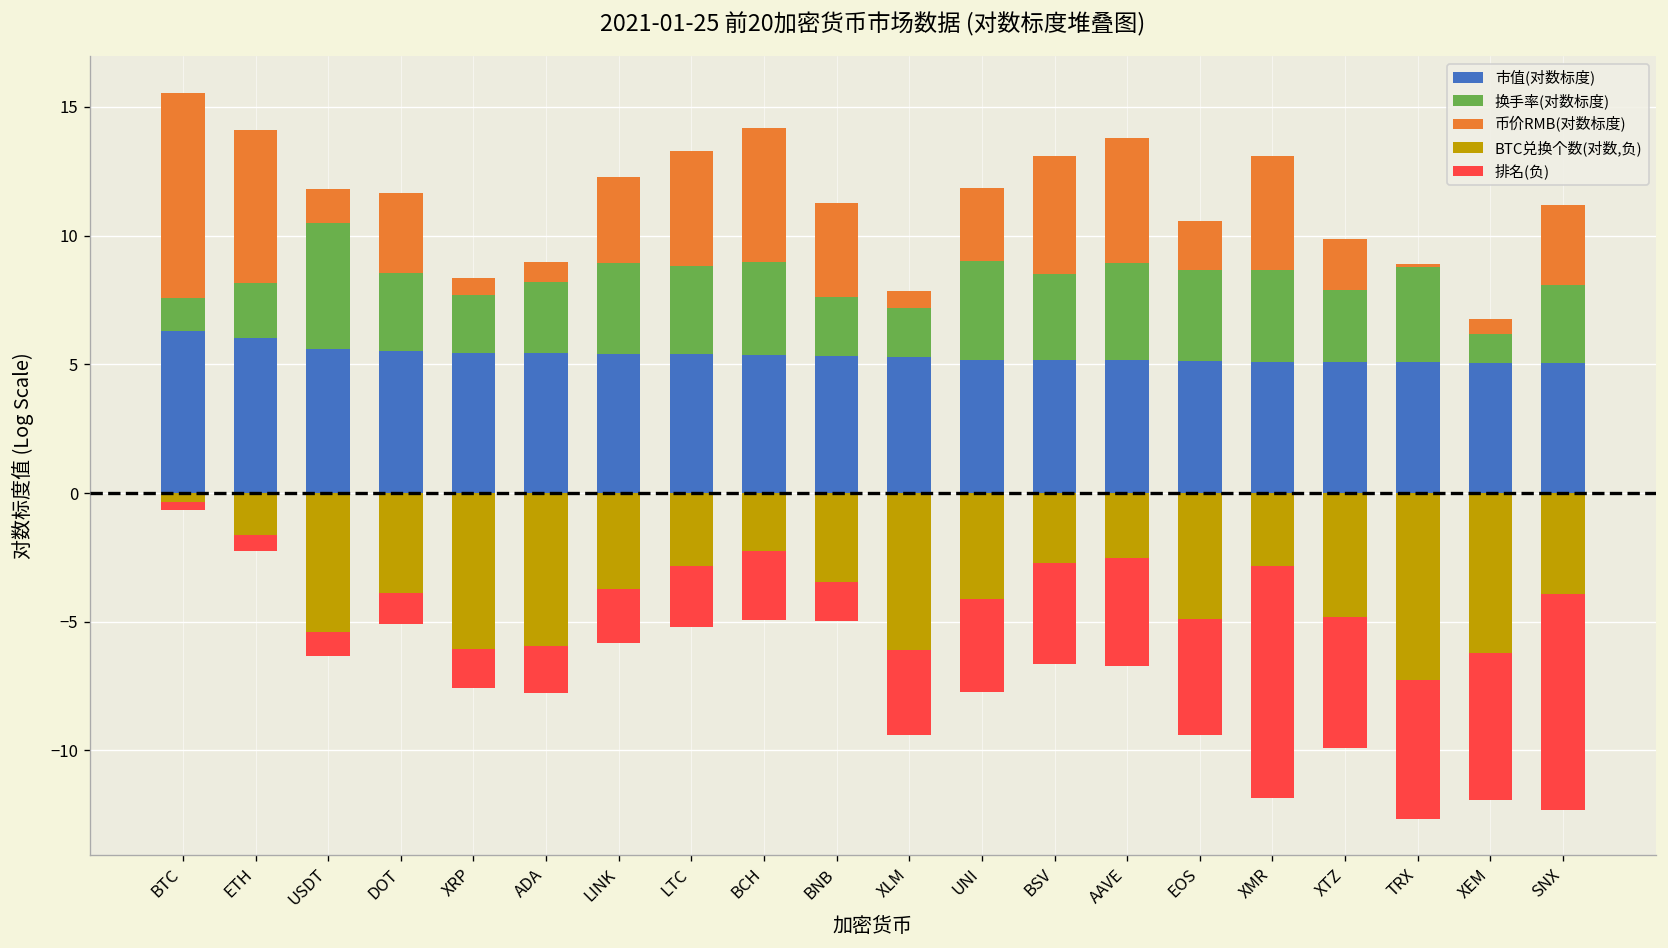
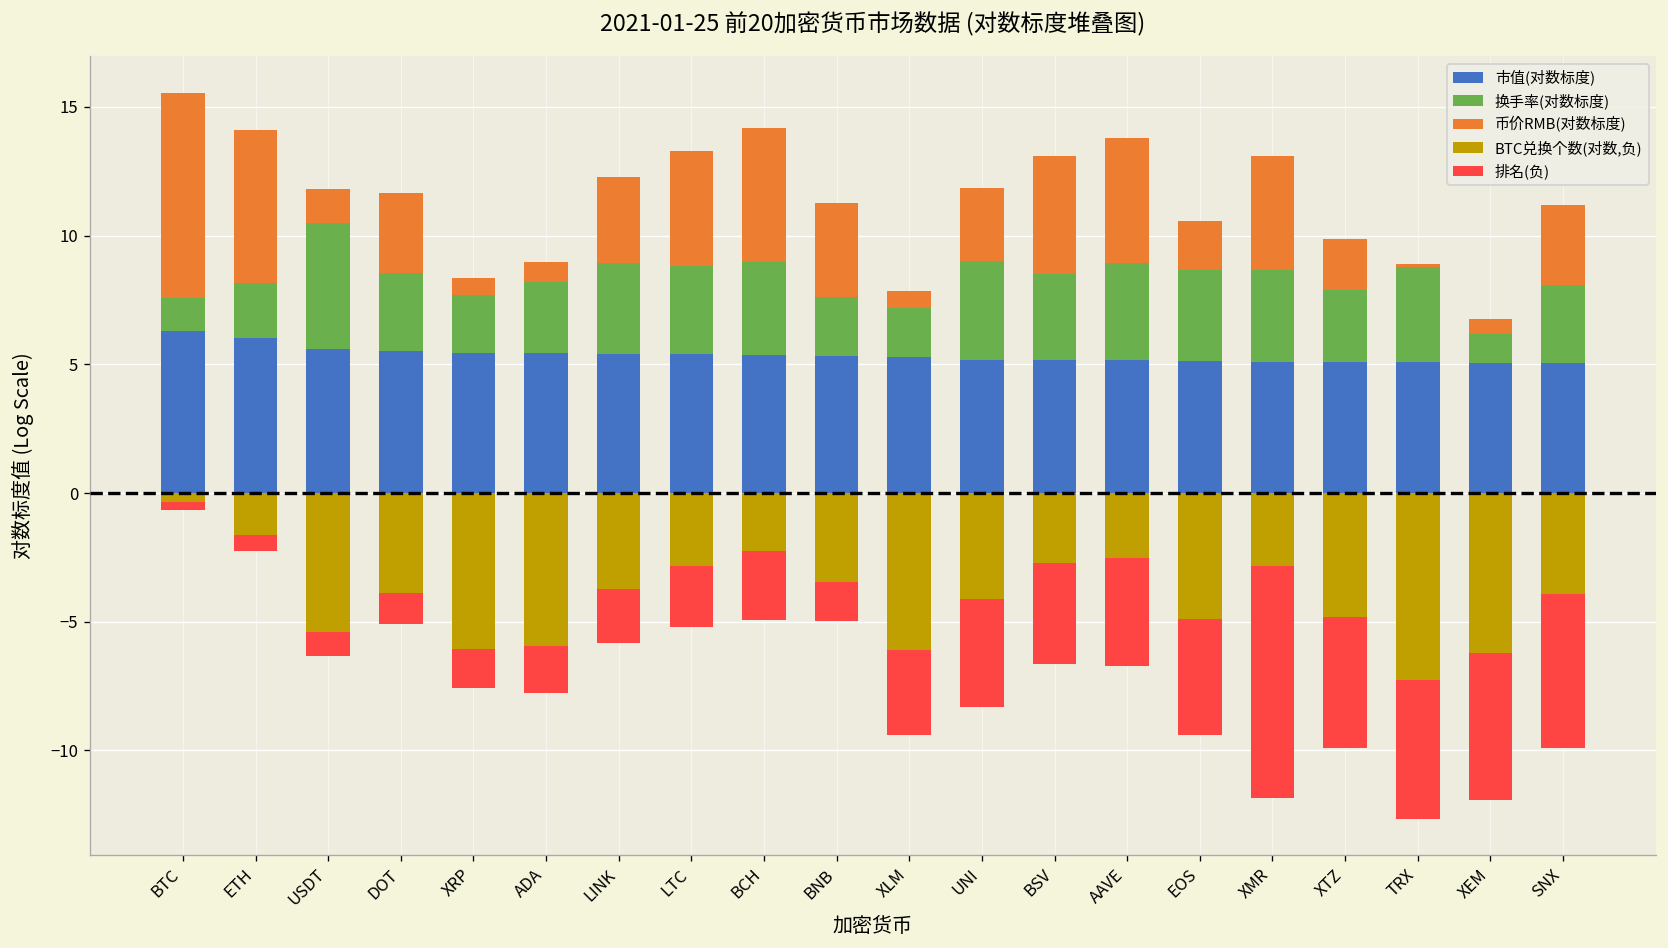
排名(负), UNI: -3.6 -> -4.2
排名(负), SNX: -8.4 -> -6.0
